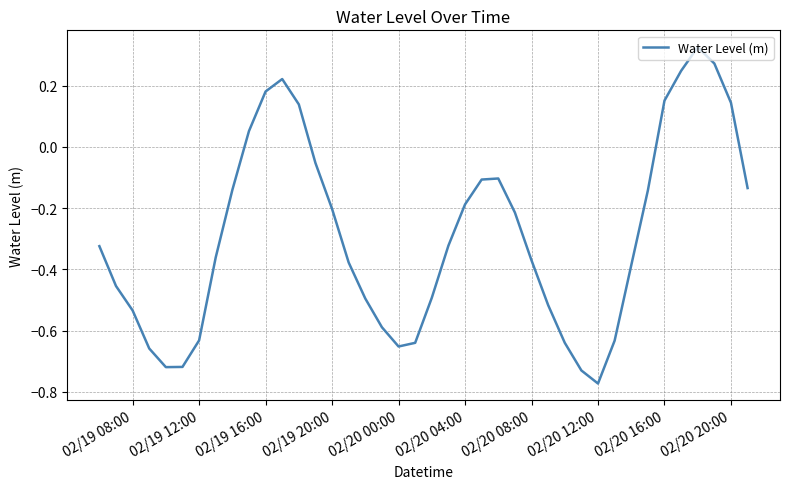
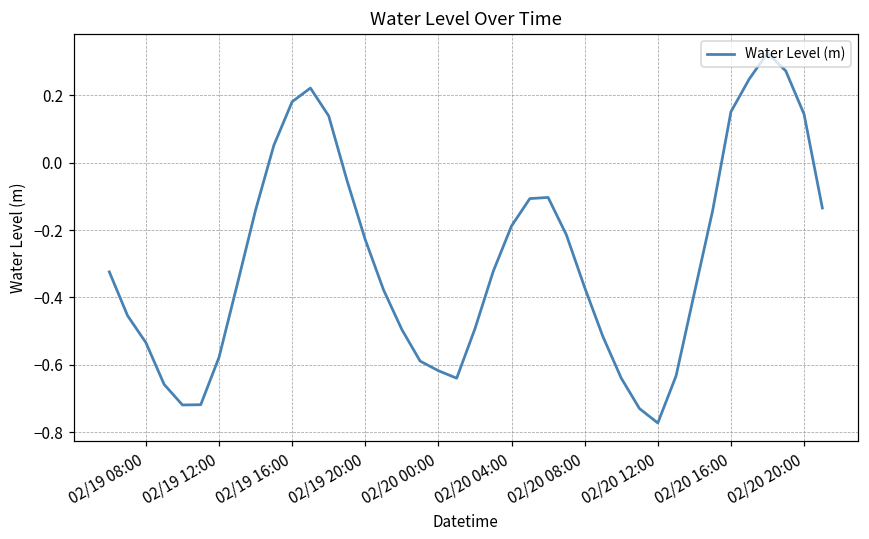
02/19 12:00: -0.63 -> -0.58
02/19 20:00: -0.20 -> -0.23
02/20 00:00: -0.65 -> -0.62
